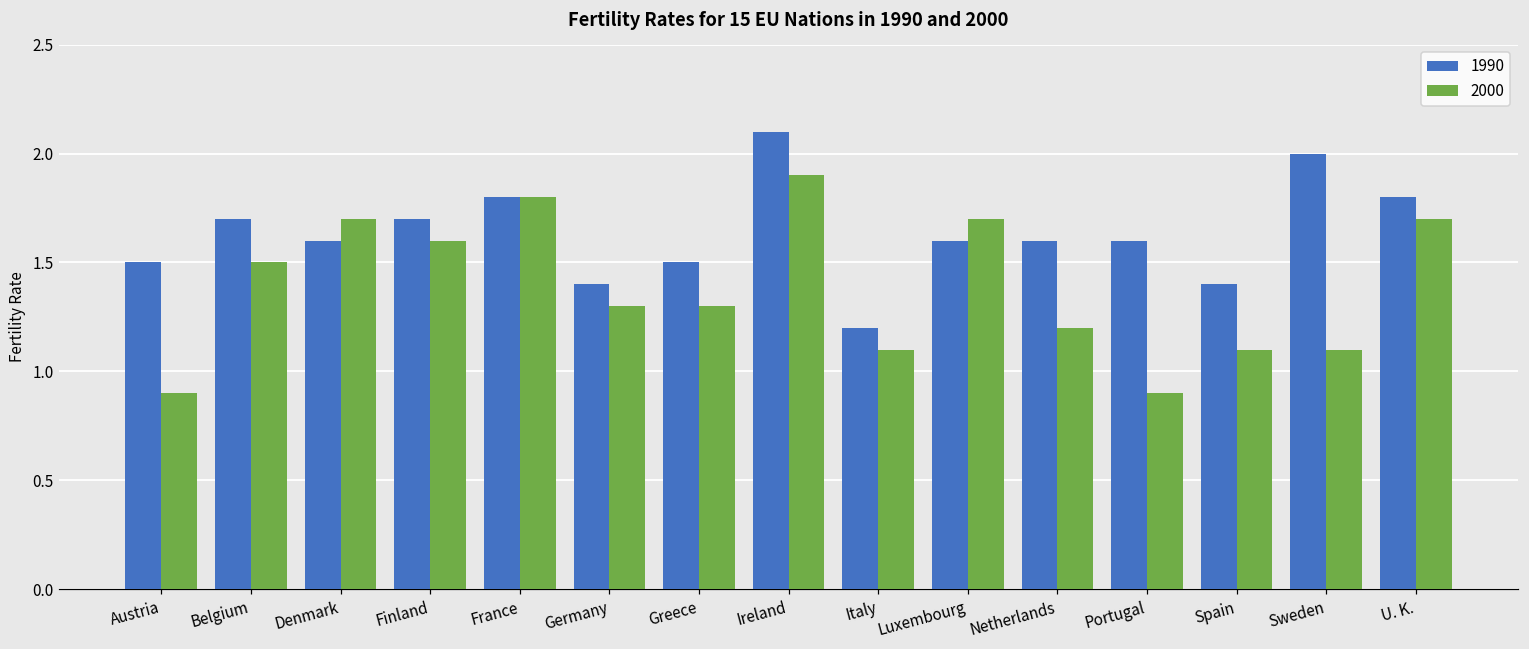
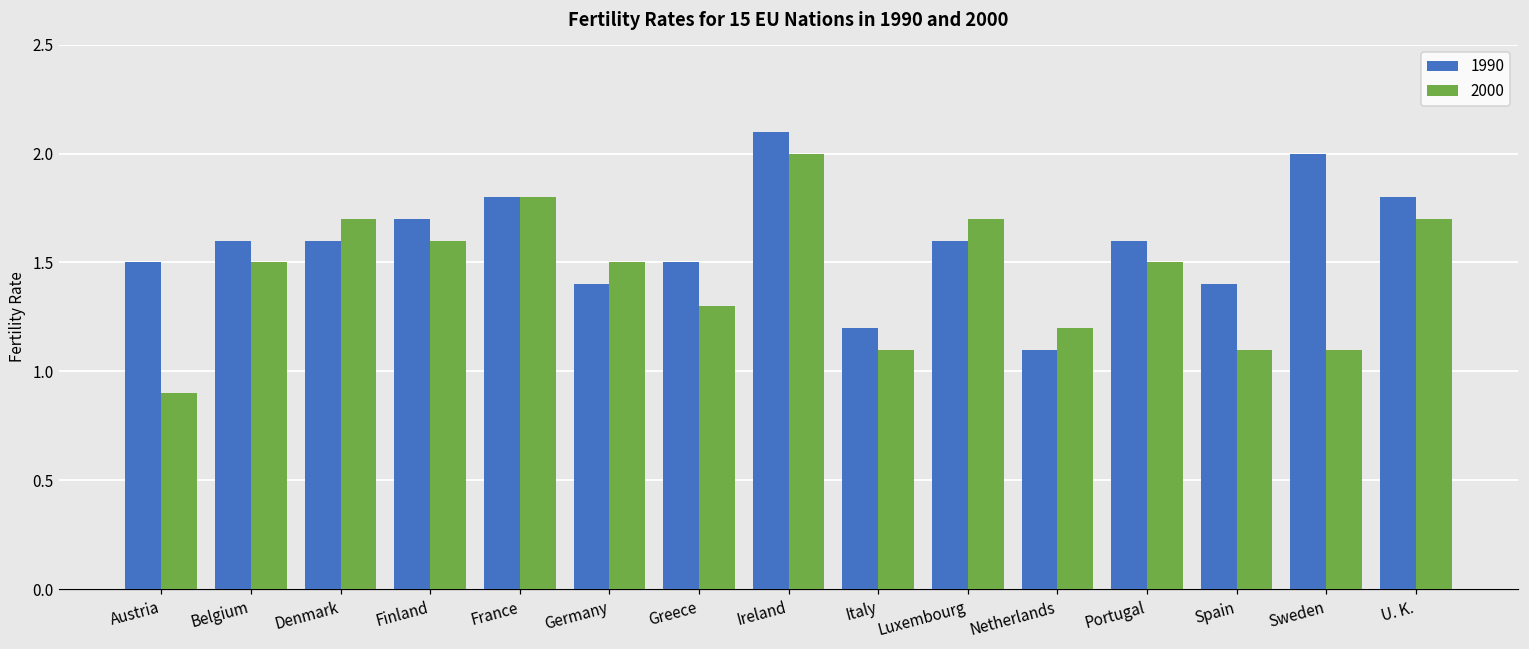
1990, Belgium: 1.7 -> 1.6
2000, Germany: 1.3 -> 1.5
2000, Ireland: 1.9 -> 2.0
1990, Netherlands: 1.6 -> 1.1
2000, Portugal: 0.9 -> 1.5
